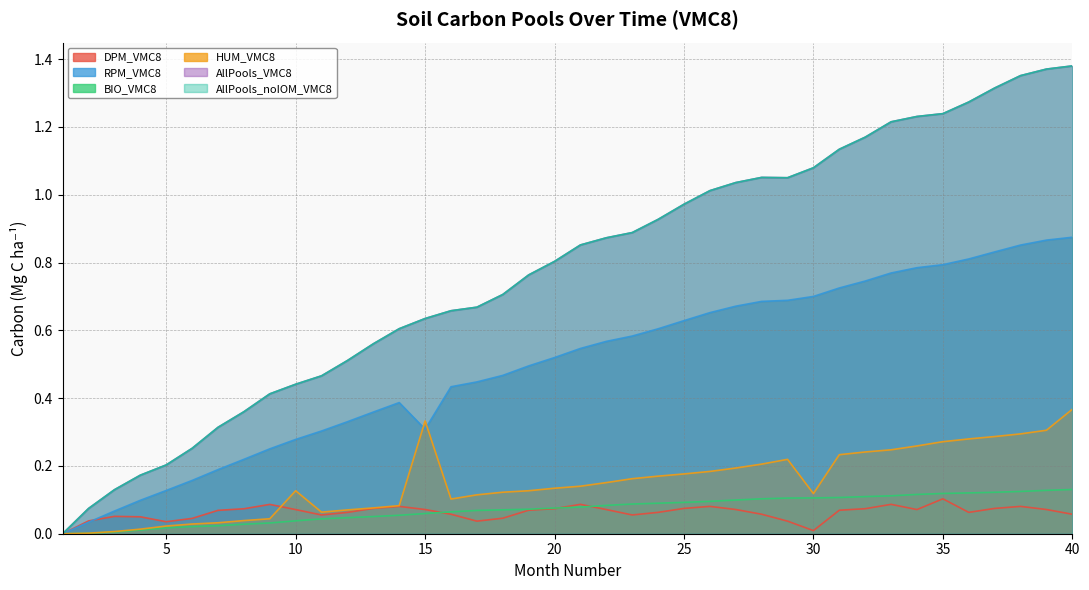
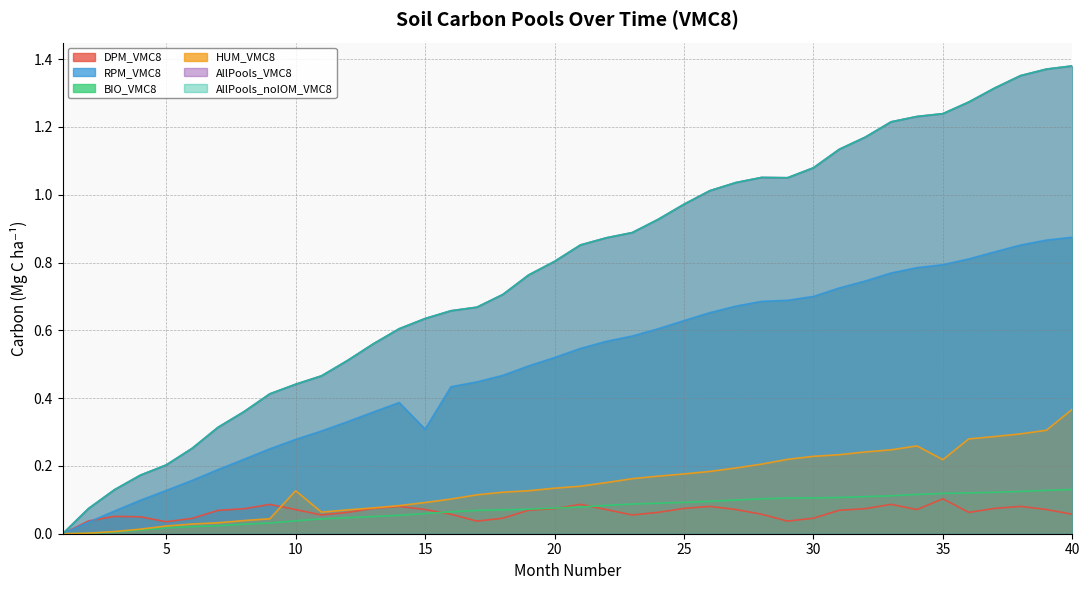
HUM_VMC8, 15: 0.33 -> 0.09
DPM_VMC8, 30: 0.01 -> 0.05
HUM_VMC8, 30: 0.12 -> 0.23
HUM_VMC8, 35: 0.27 -> 0.22
